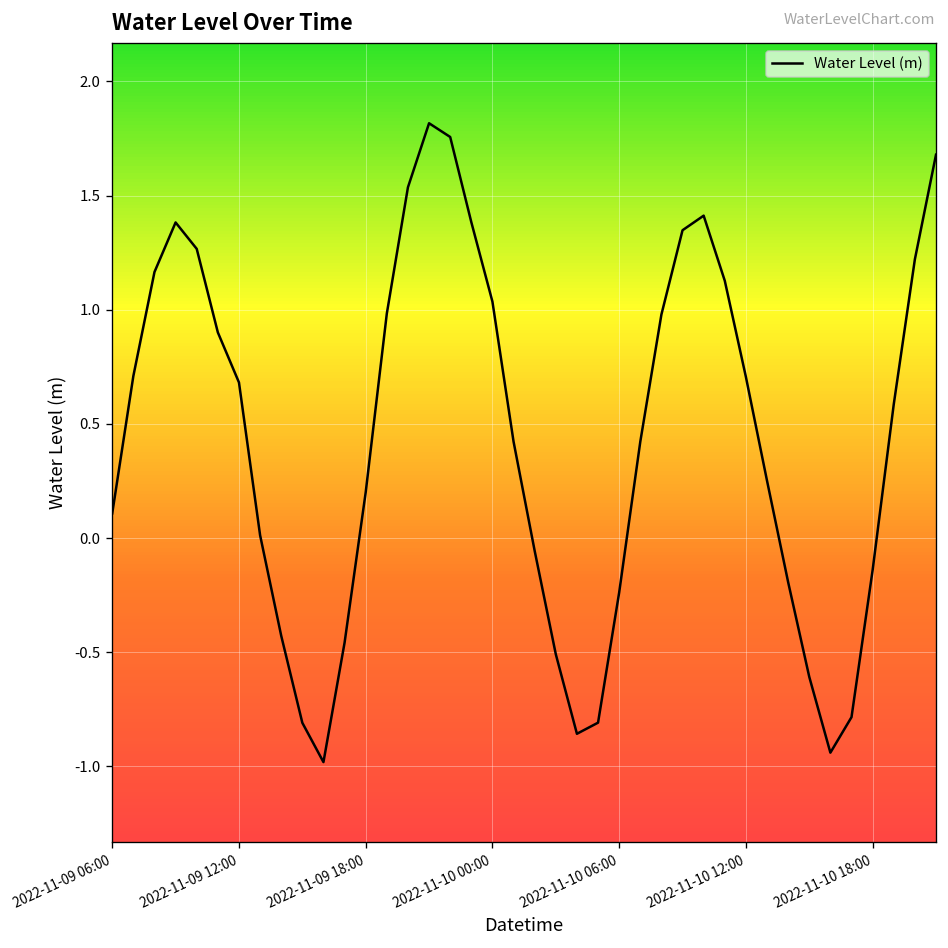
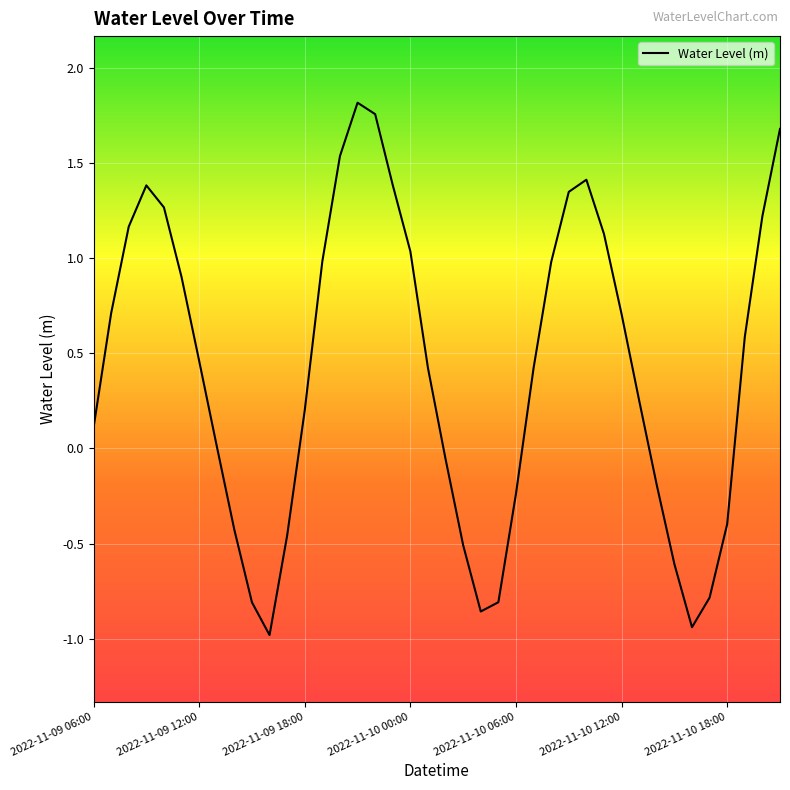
2022-11-09 12:00: 0.68 -> 0.46
2022-11-10 18:00: -0.14 -> -0.40
